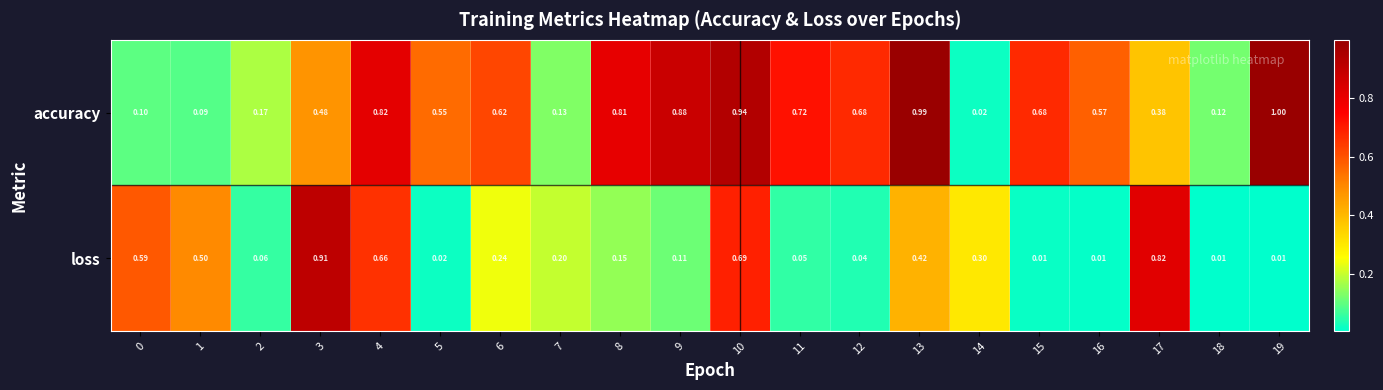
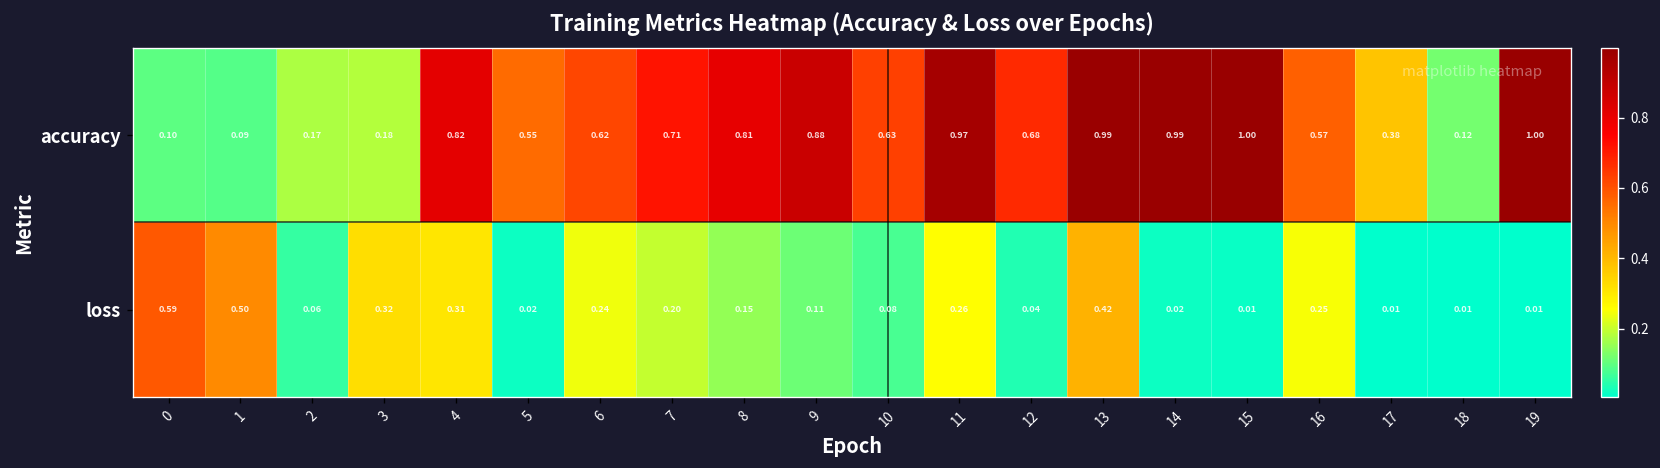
accuracy, 3: 0.48 -> 0.18
accuracy, 7: 0.13 -> 0.71
accuracy, 10: 0.94 -> 0.63
accuracy, 11: 0.72 -> 0.97
accuracy, 14: 0.02 -> 0.99
accuracy, 15: 0.68 -> 1.00
loss, 3: 0.91 -> 0.32
loss, 4: 0.66 -> 0.31
loss, 10: 0.69 -> 0.08
loss, 11: 0.05 -> 0.26
loss, 14: 0.30 -> 0.02
loss, 16: 0.01 -> 0.25
loss, 17: 0.82 -> 0.01
